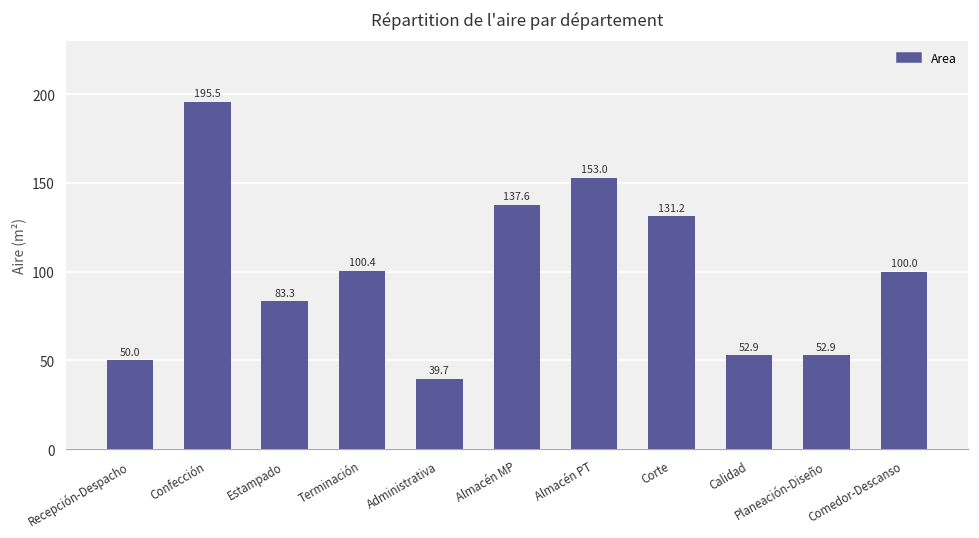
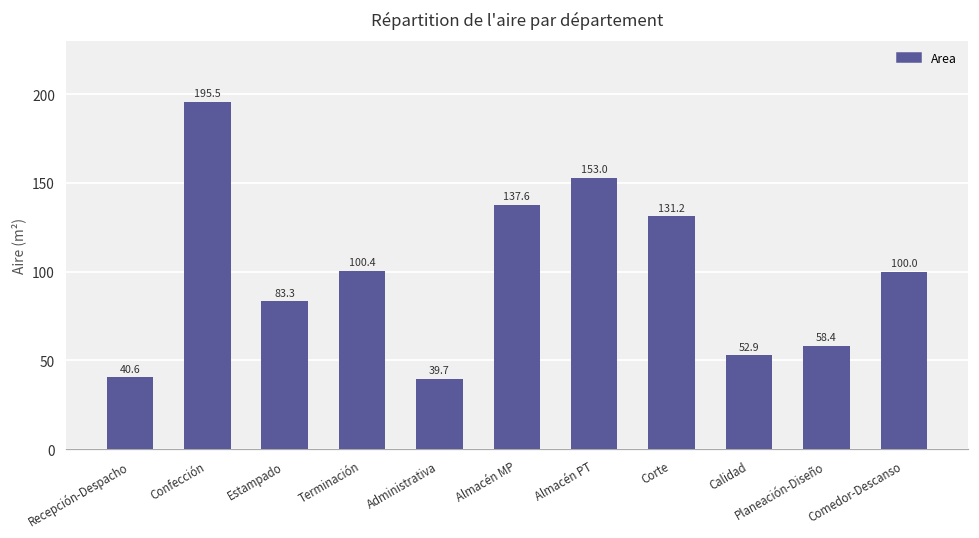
Recepción-Despacho: 50.0 -> 40.6
Planeación-Diseño: 52.9 -> 58.4
